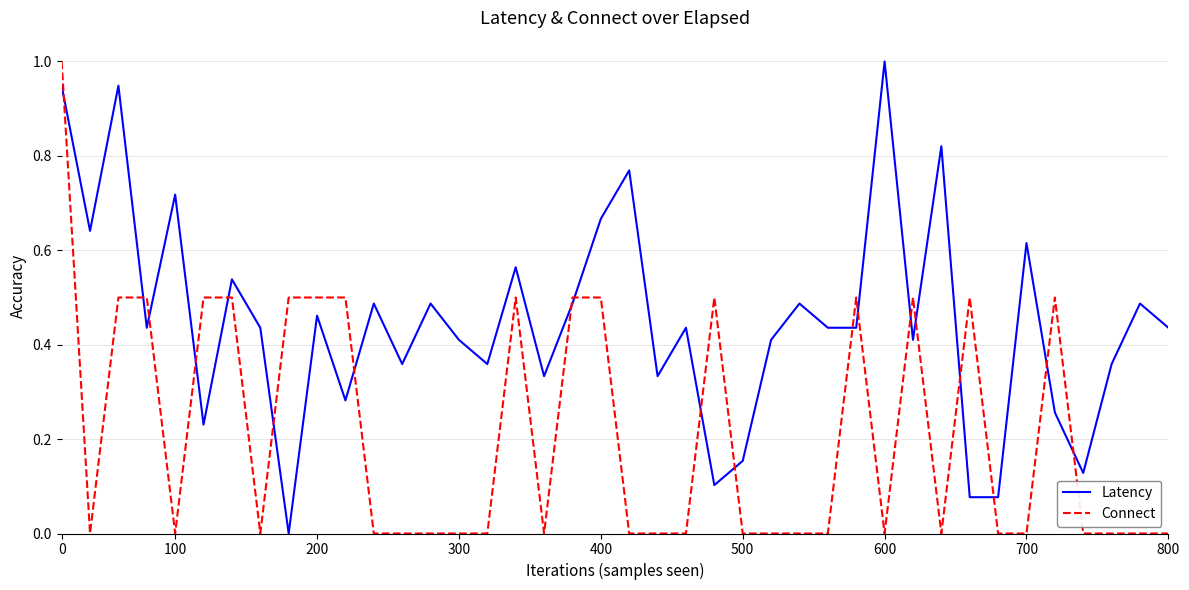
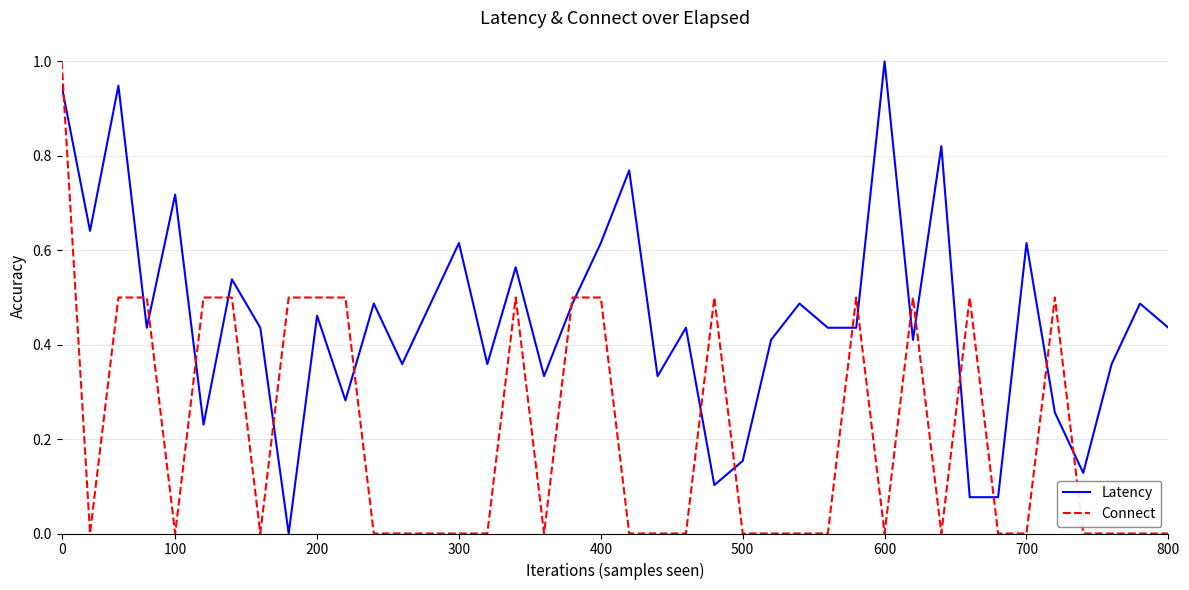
Latency, 300: 0.41 -> 0.62
Latency, 400: 0.67 -> 0.62
